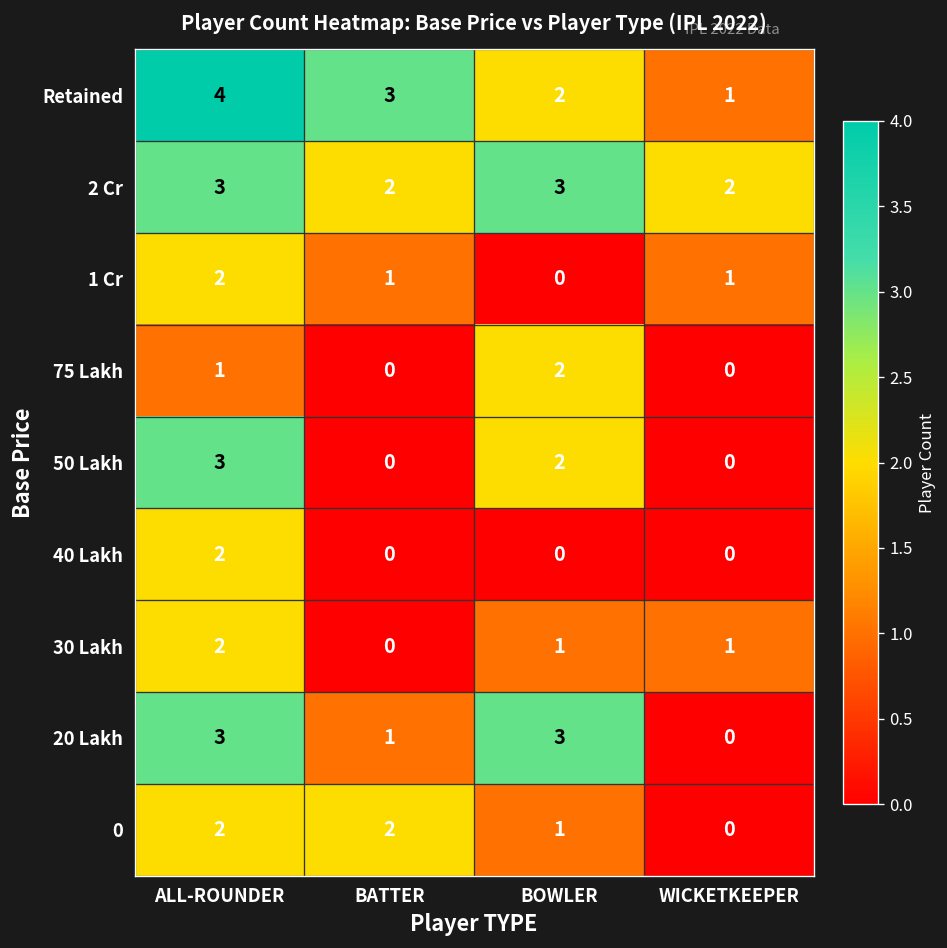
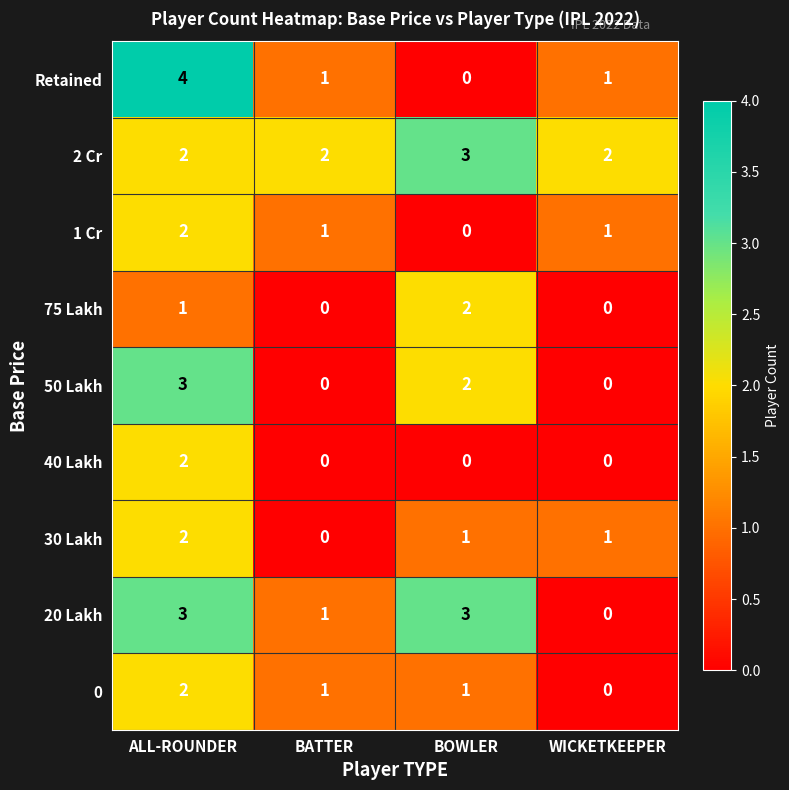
Retained, BATTER: 3 -> 1
Retained, BOWLER: 2 -> 0
2 Cr, ALL-ROUNDER: 3 -> 2
0, BATTER: 2 -> 1
